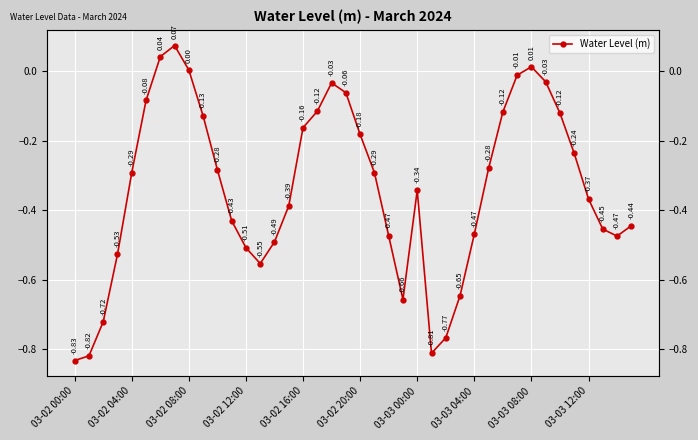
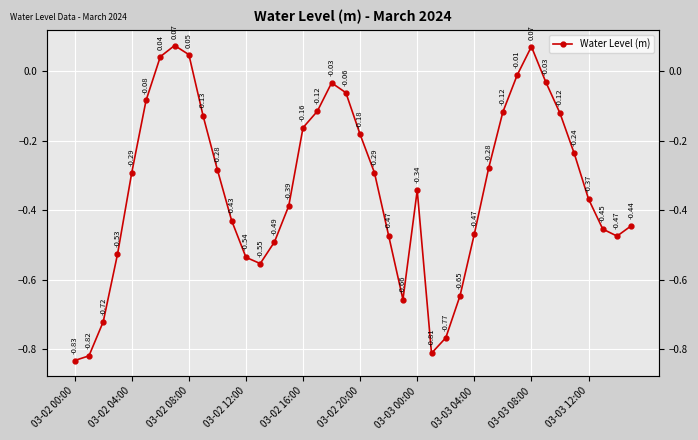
03-02 08:00: 0.00 -> 0.05
03-02 12:00: -0.51 -> -0.54
03-03 08:00: 0.01 -> 0.07
